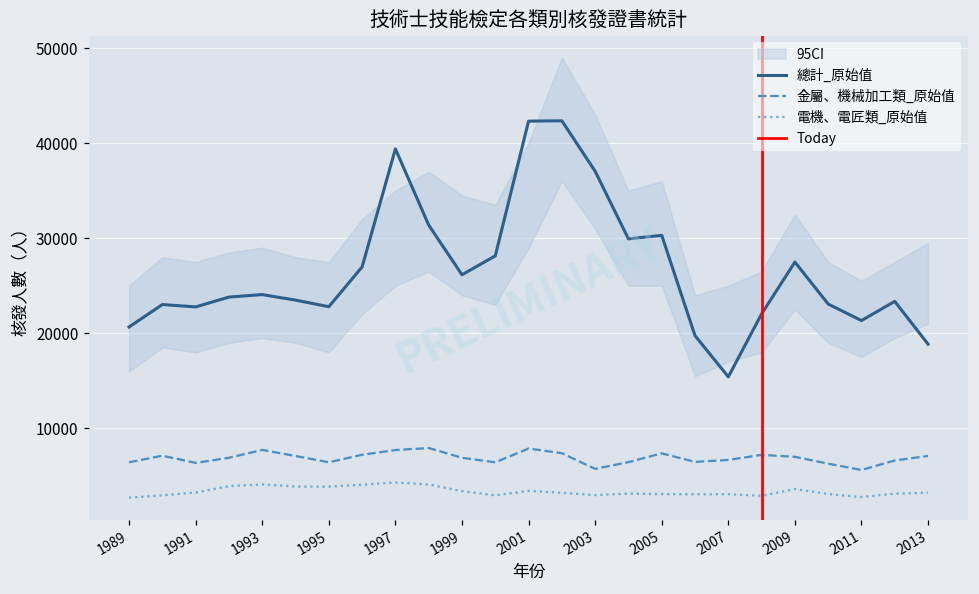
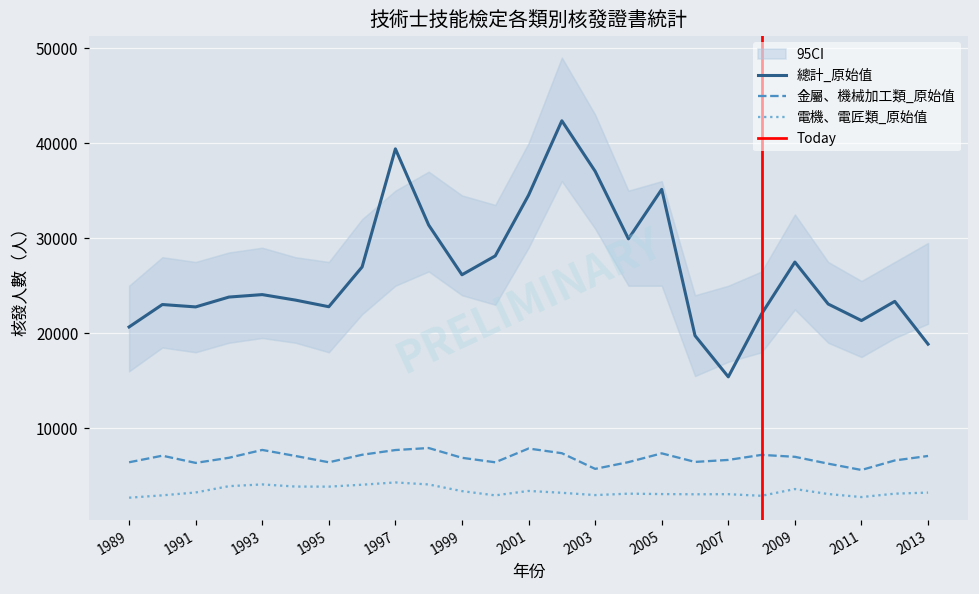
總計_原始值, 2001: 42000 -> 35000
總計_原始值, 2005: 30000 -> 35000
